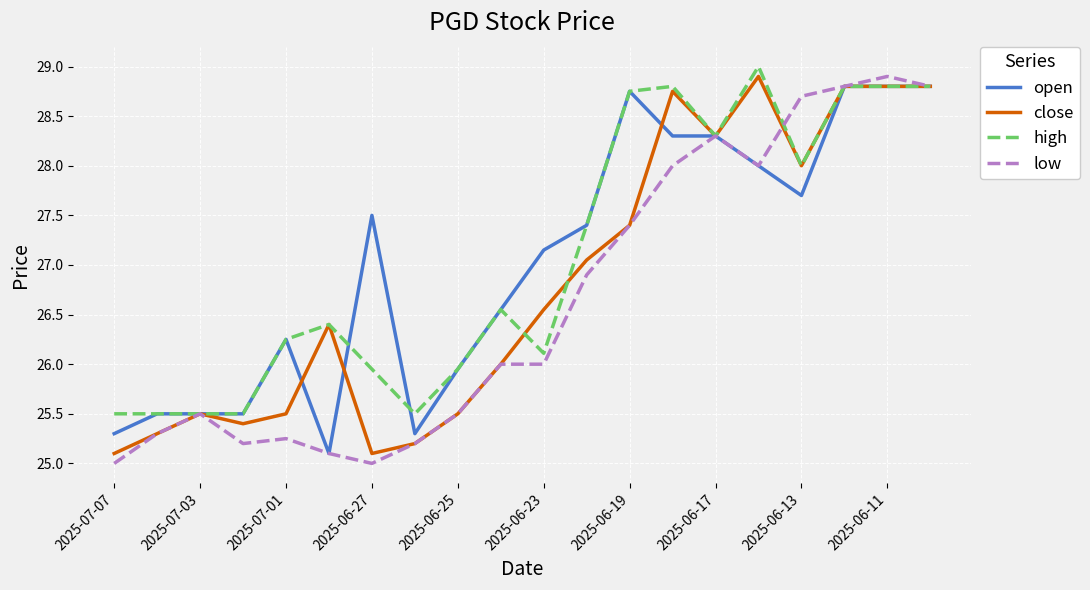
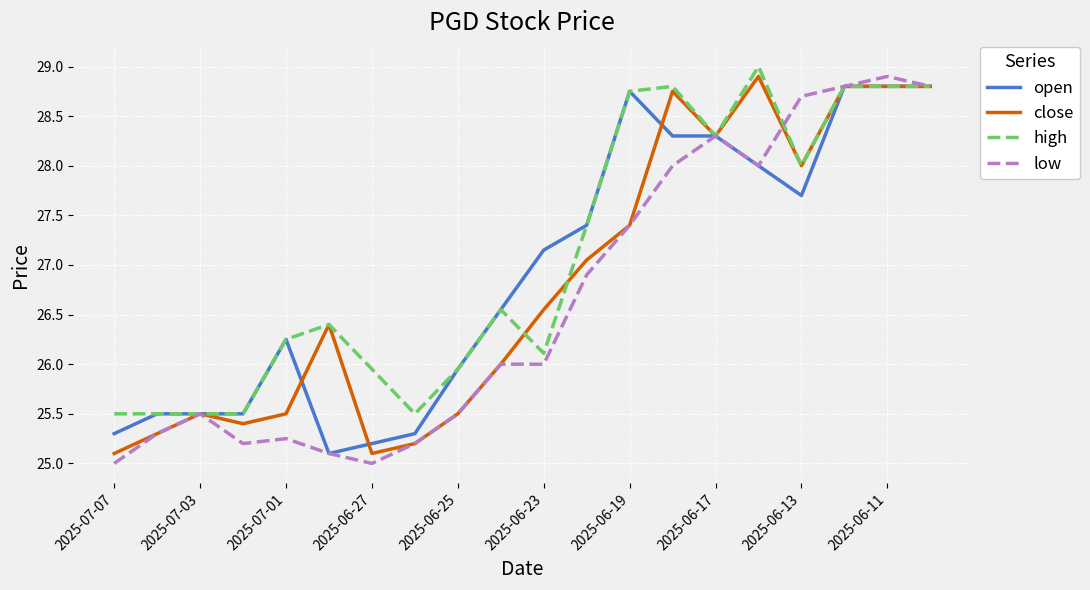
open, 2025-06-27: 27.5 -> 25.2
